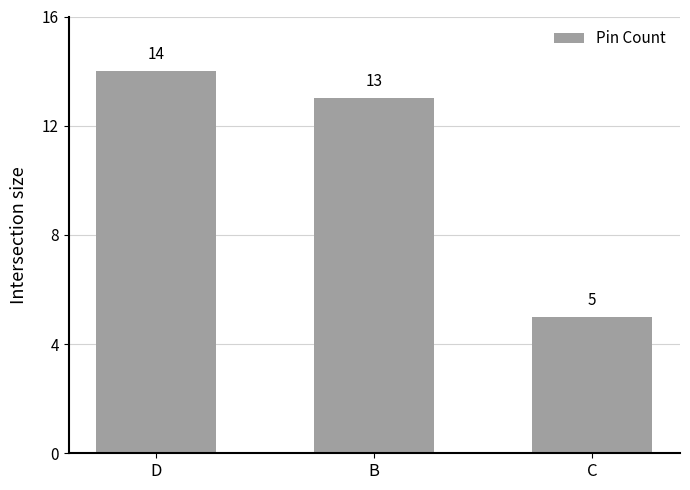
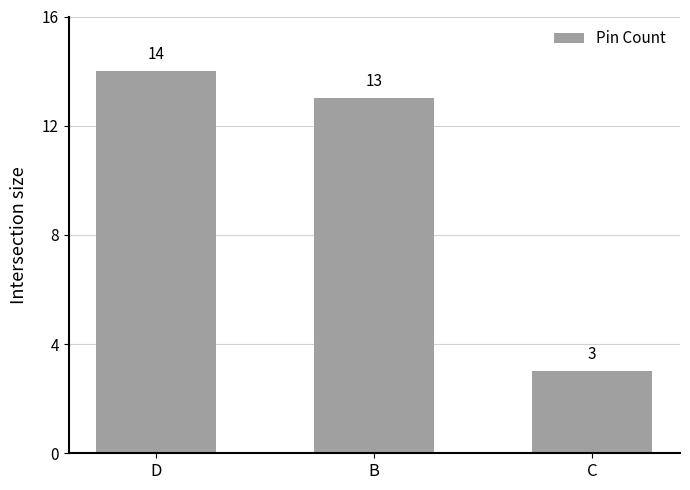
C: 5 -> 3
